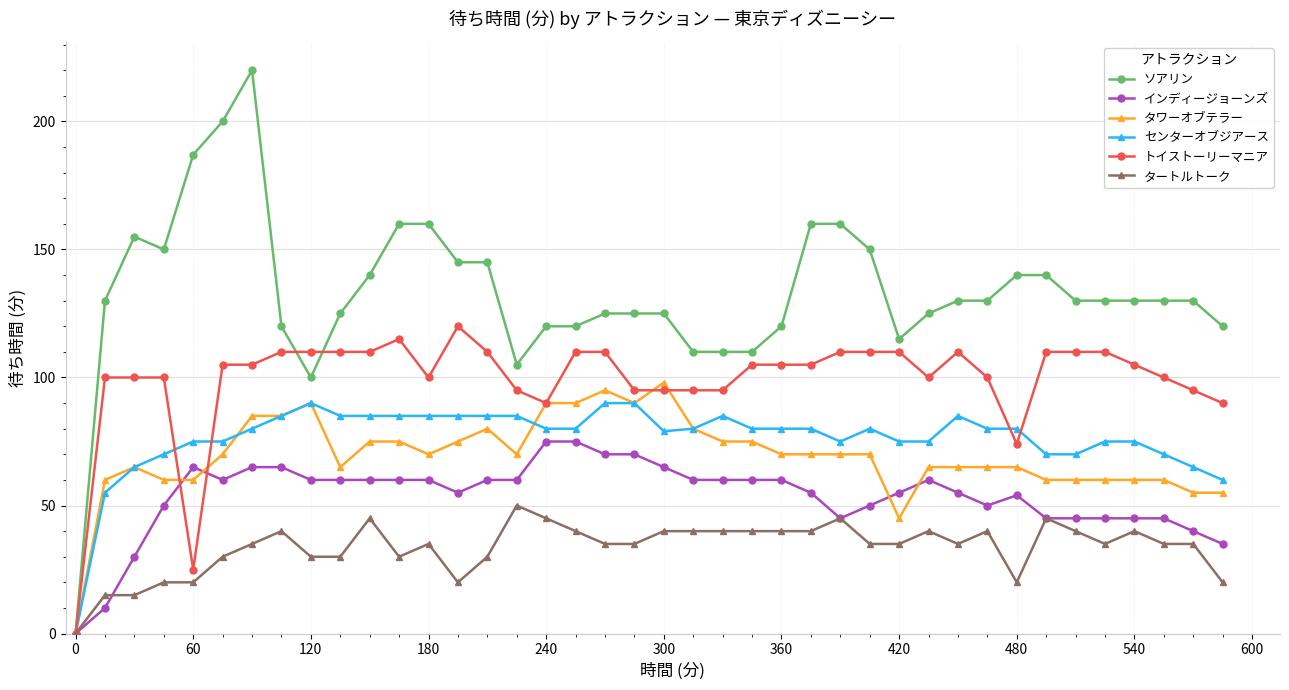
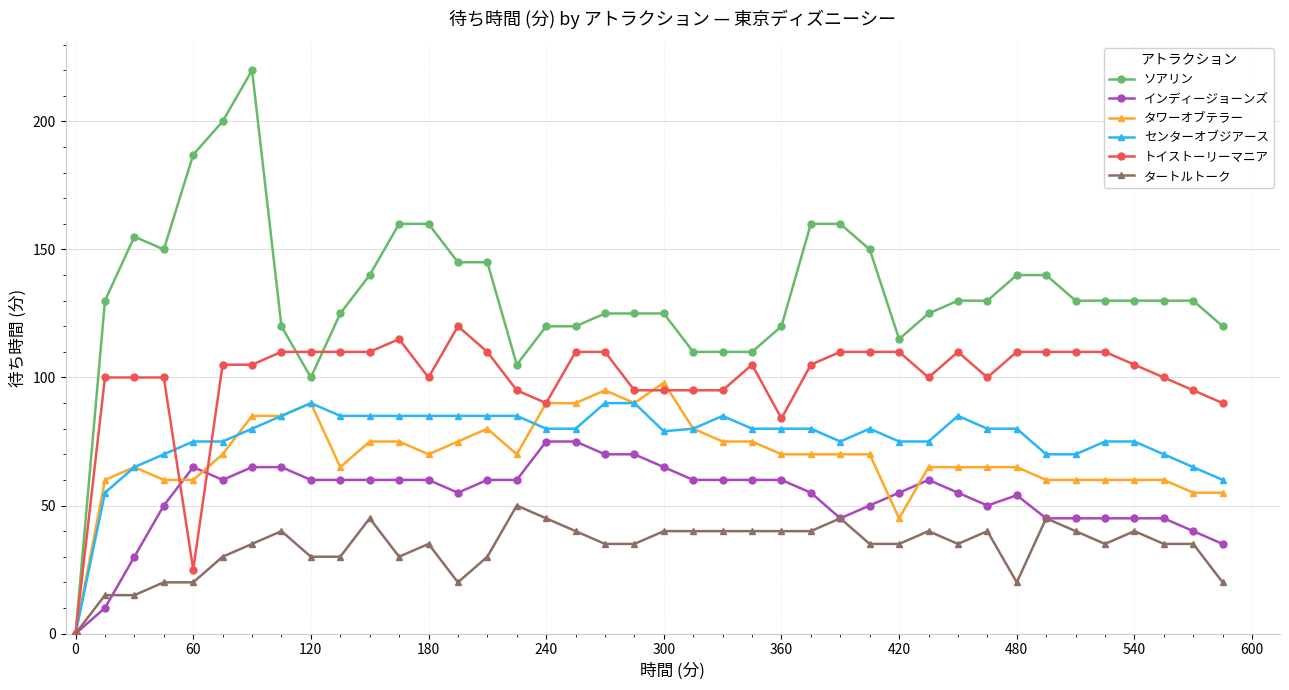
トイストーリーマニア, 360: 105 -> 84
トイストーリーマニア, 480: 74 -> 110
